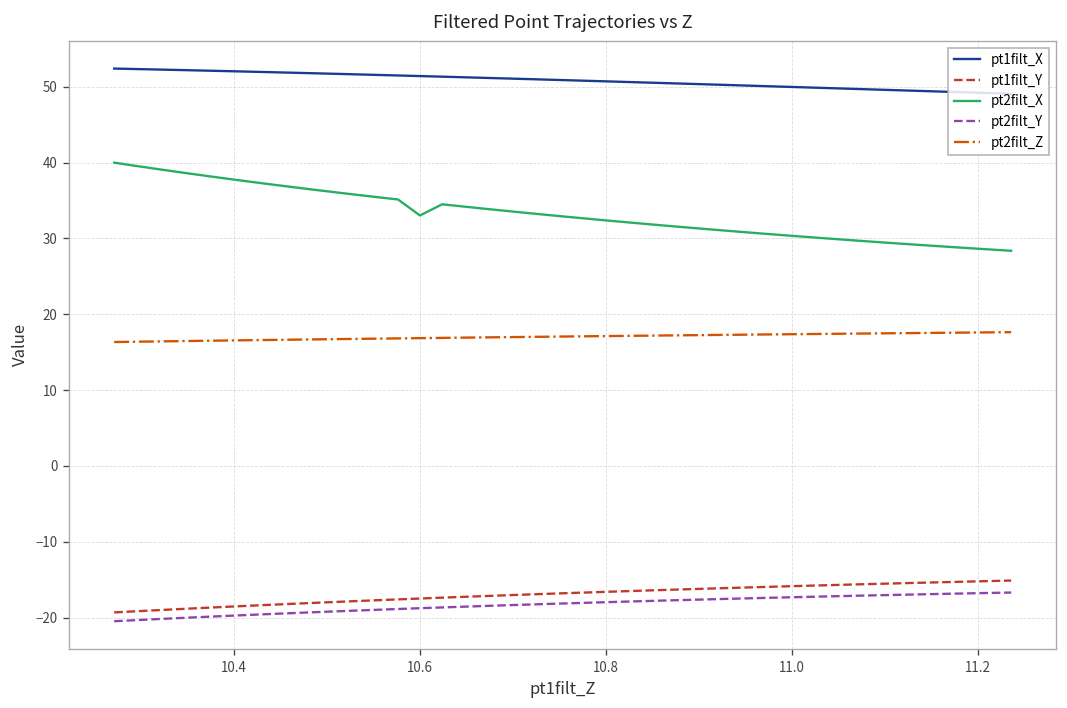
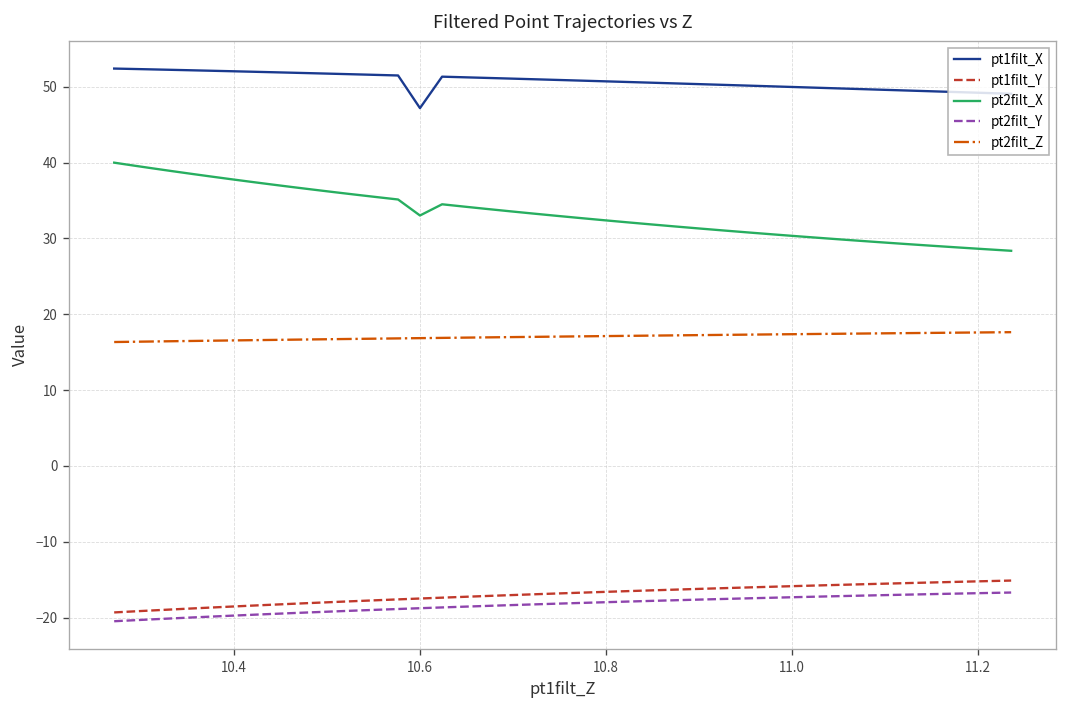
pt1filt_X, 10.6: 51 -> 47
